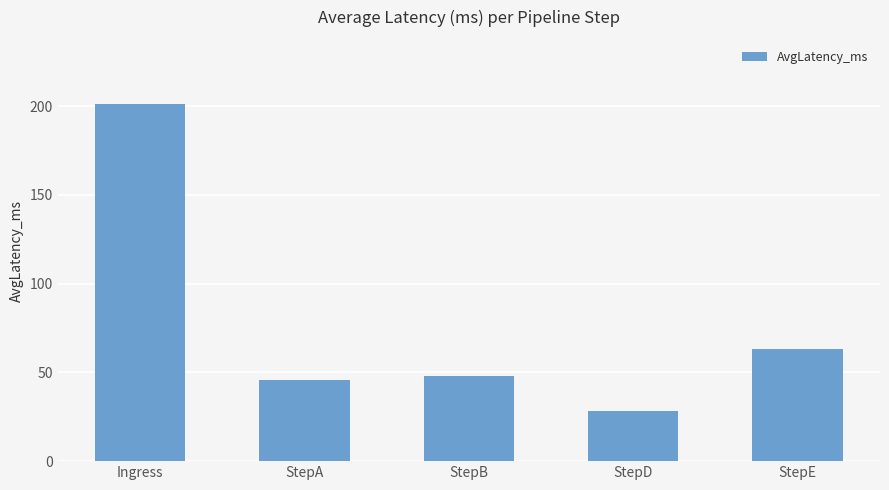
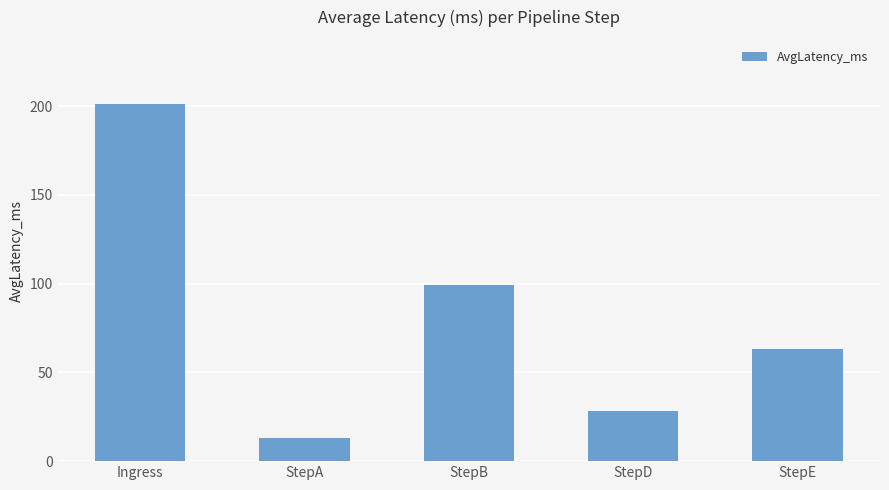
StepA: 45 -> 13
StepB: 48 -> 99
